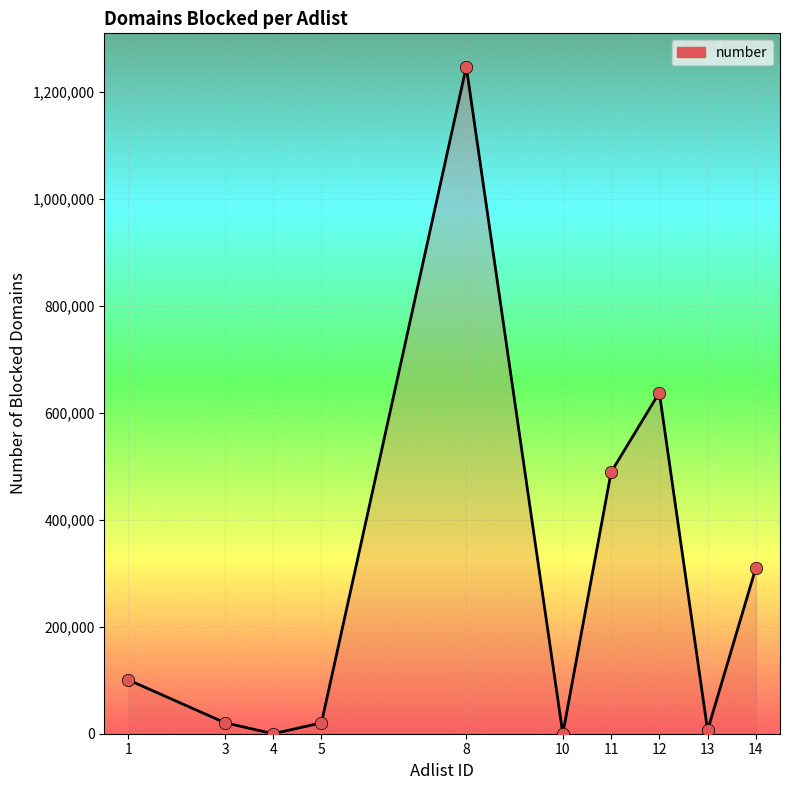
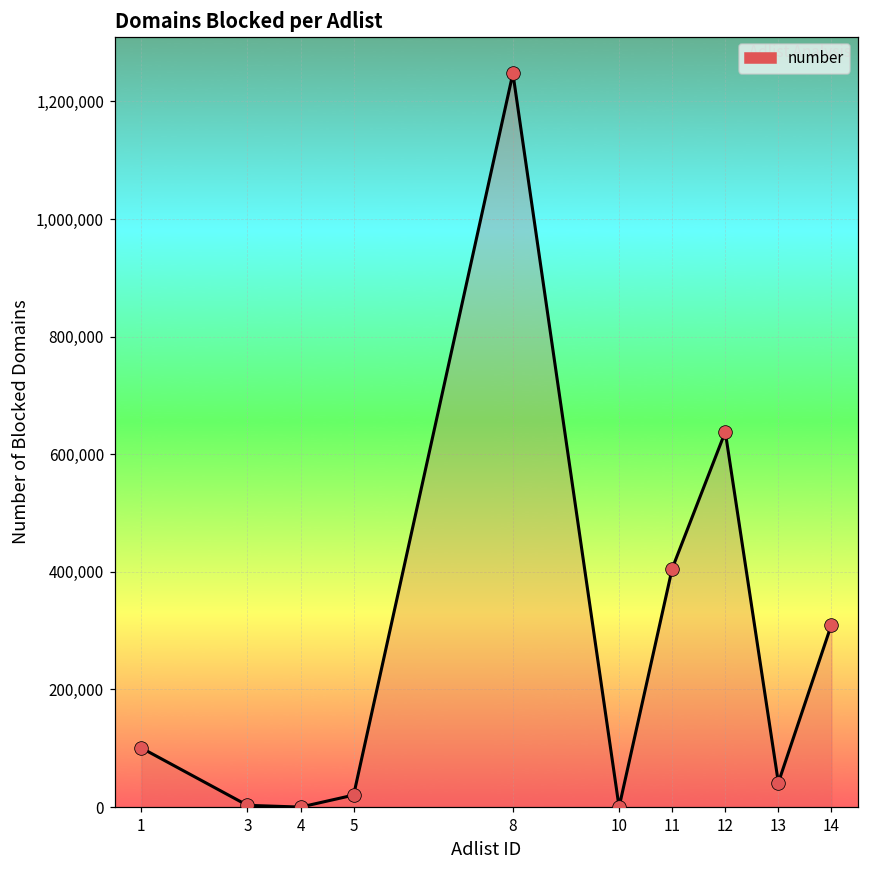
3: 20,000 -> 0
11: 490,000 -> 410,000
13: 10,000 -> 40,000
